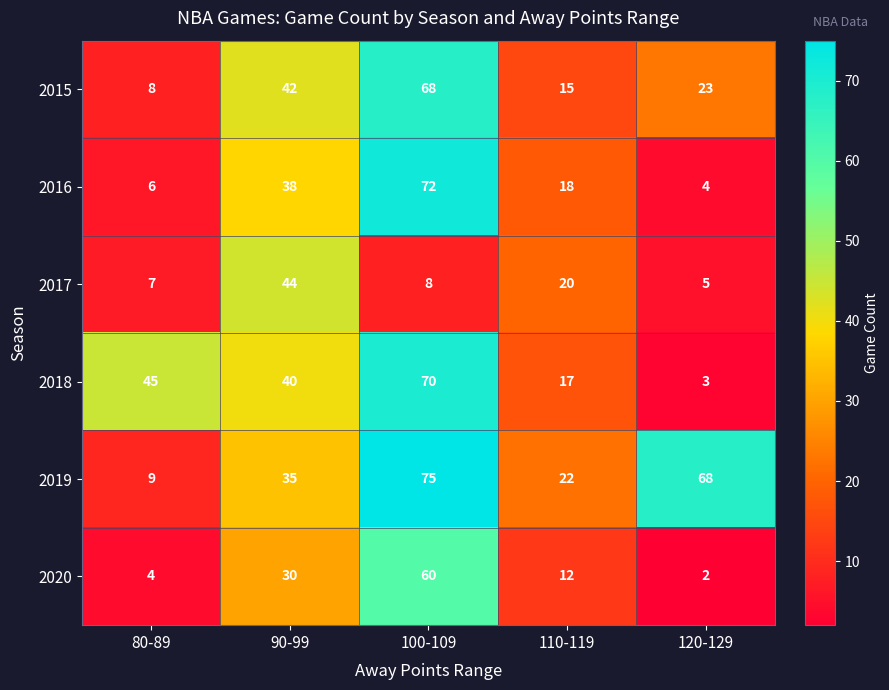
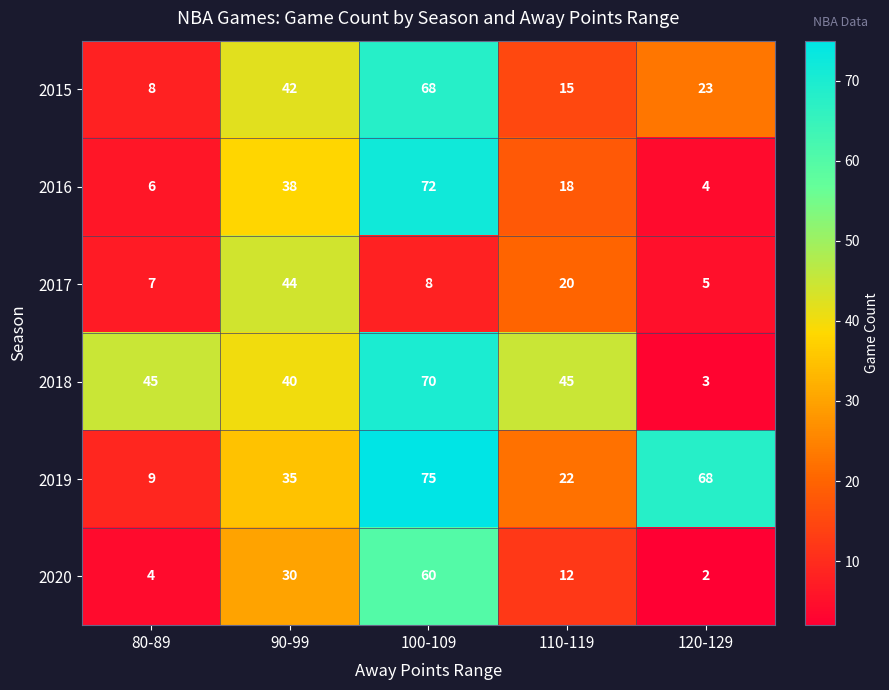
2018, 110-119: 17 -> 45
